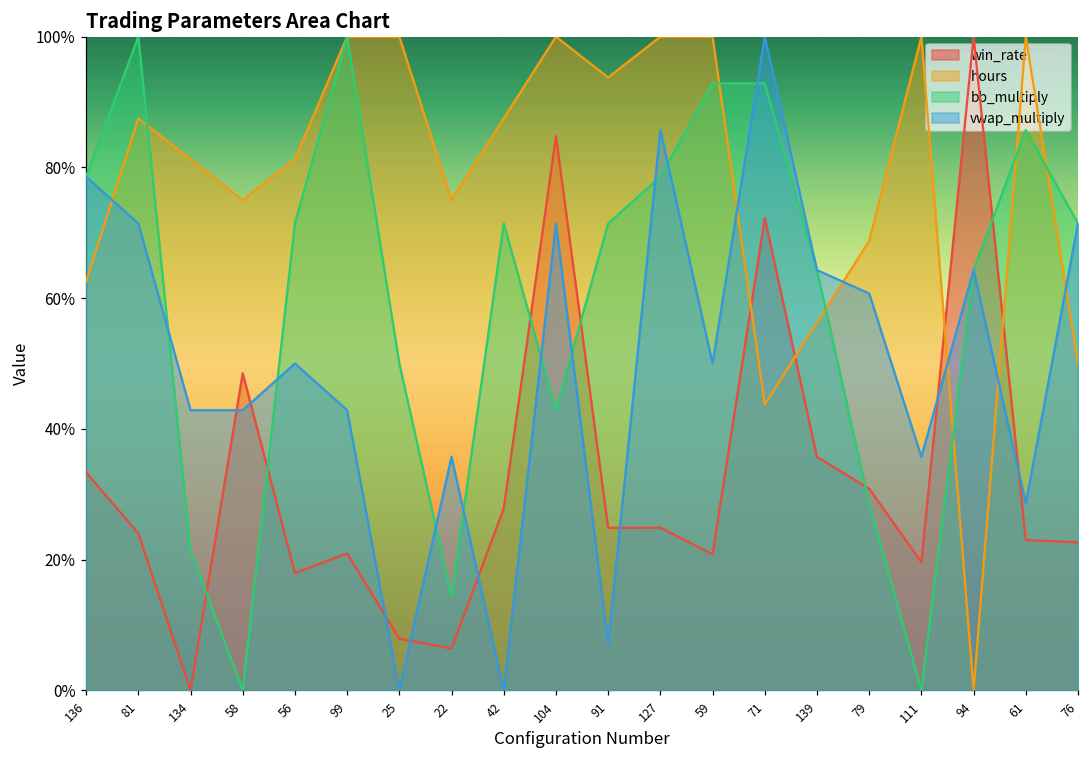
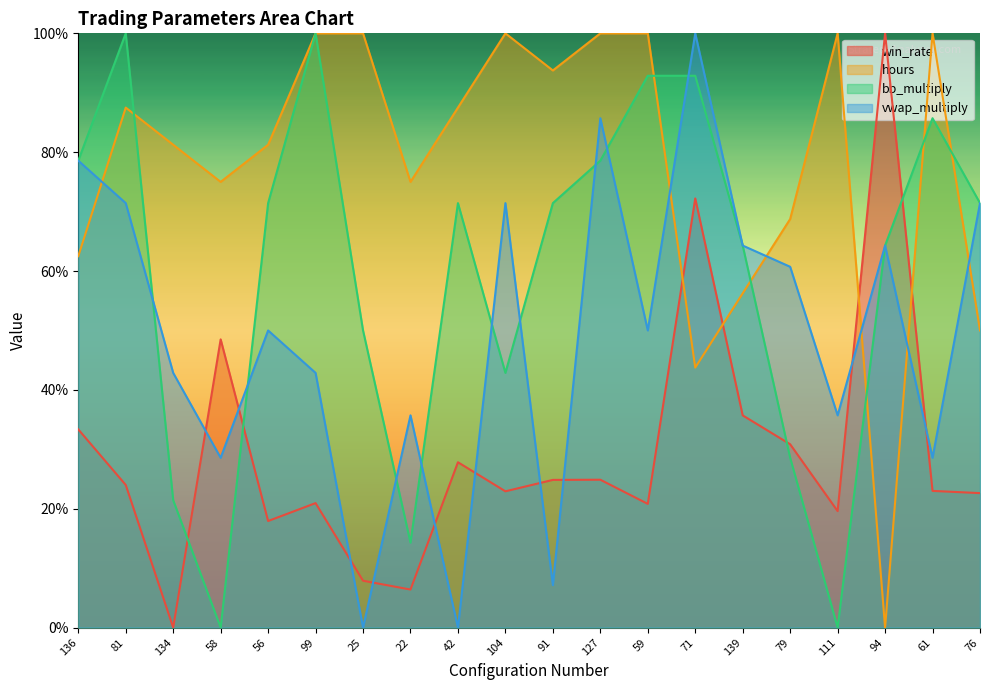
vwap_multiply, 58: 43% -> 29%
win_rate, 104: 85% -> 23%
